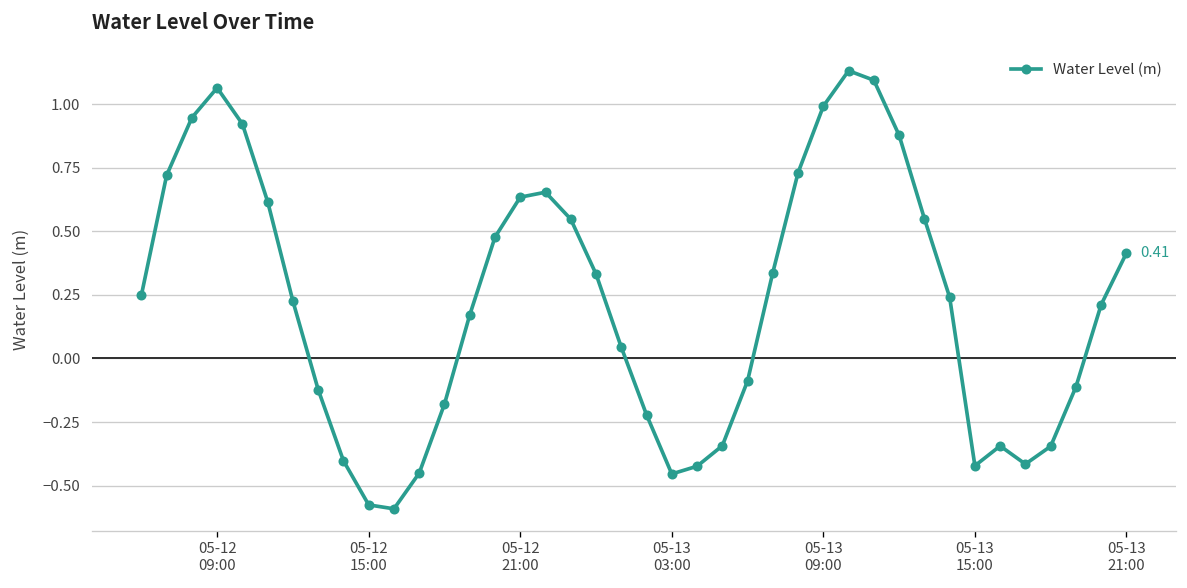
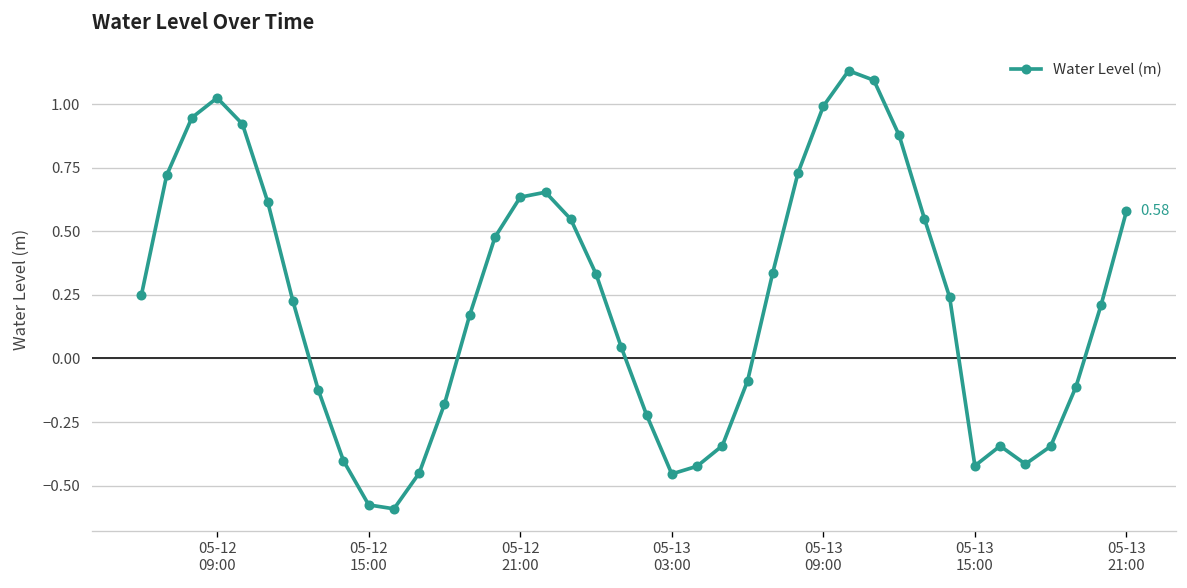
05-12 09:00: 1.07 -> 1.03
05-13 21:00: 0.41 -> 0.58
